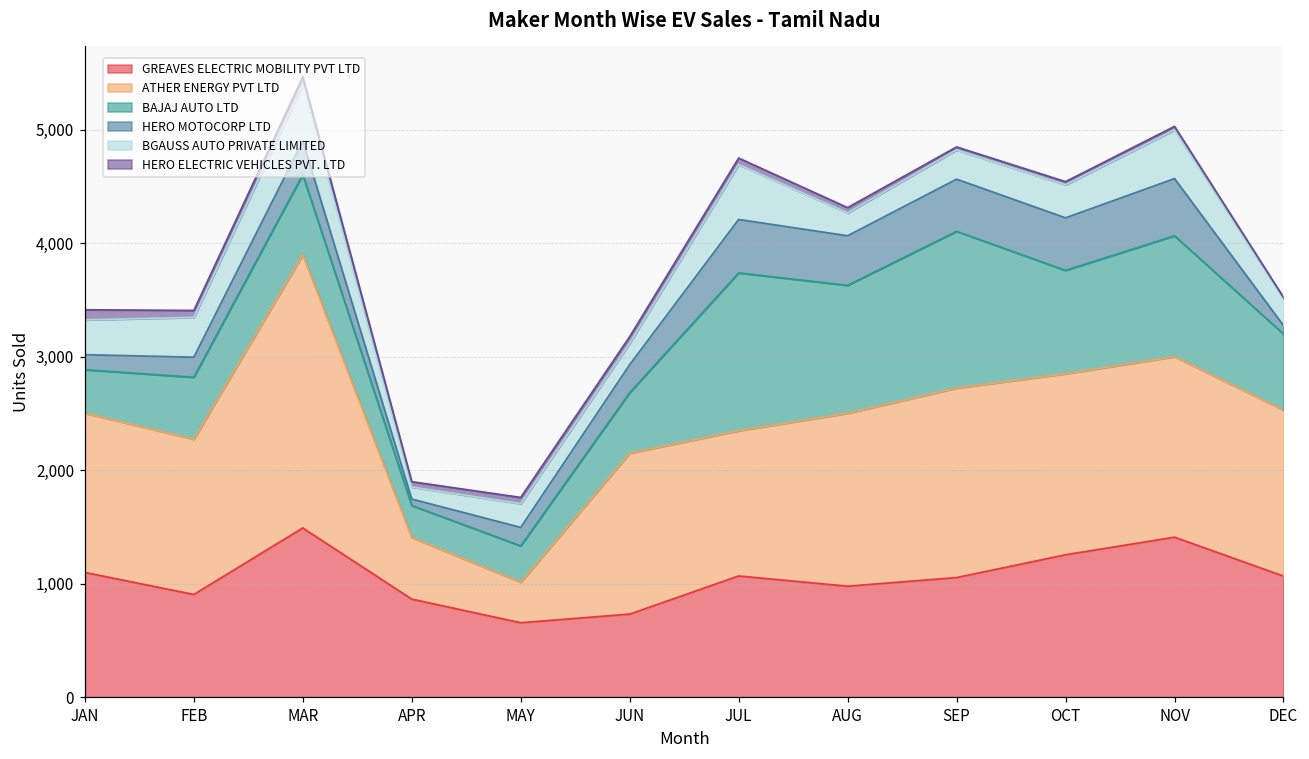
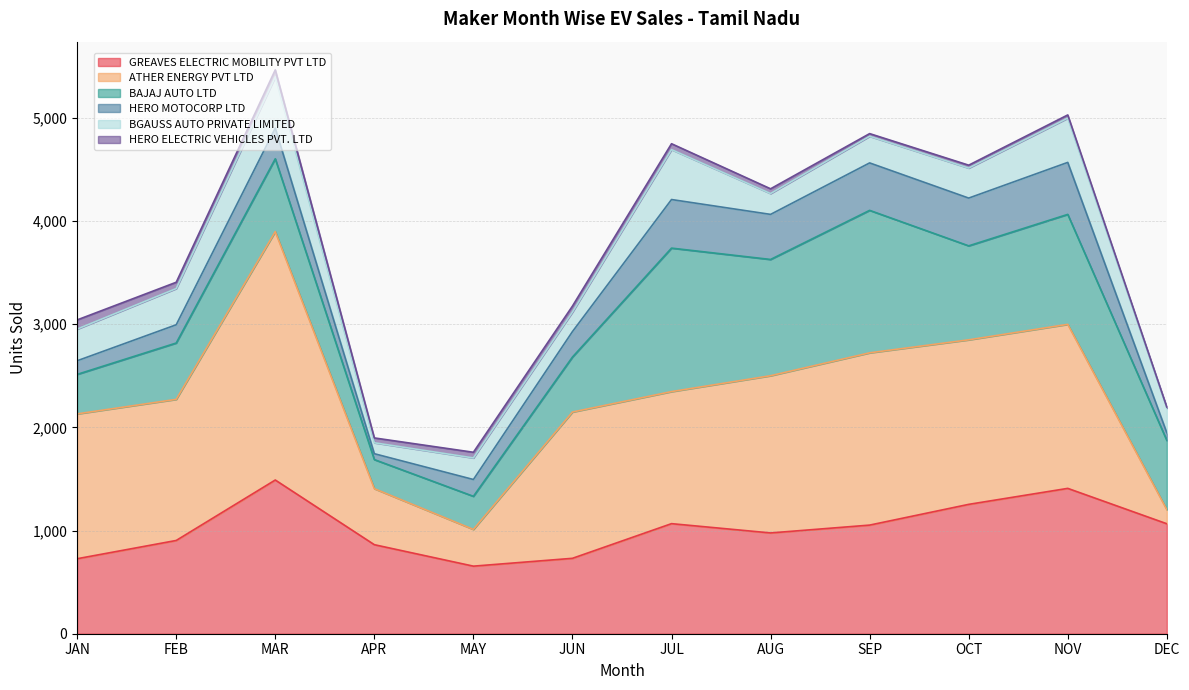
GREAVES ELECTRIC MOBILITY PVT LTD, JAN: 1,100 -> 730
ATHER ENERGY PVT LTD, DEC: 1,460 -> 140
